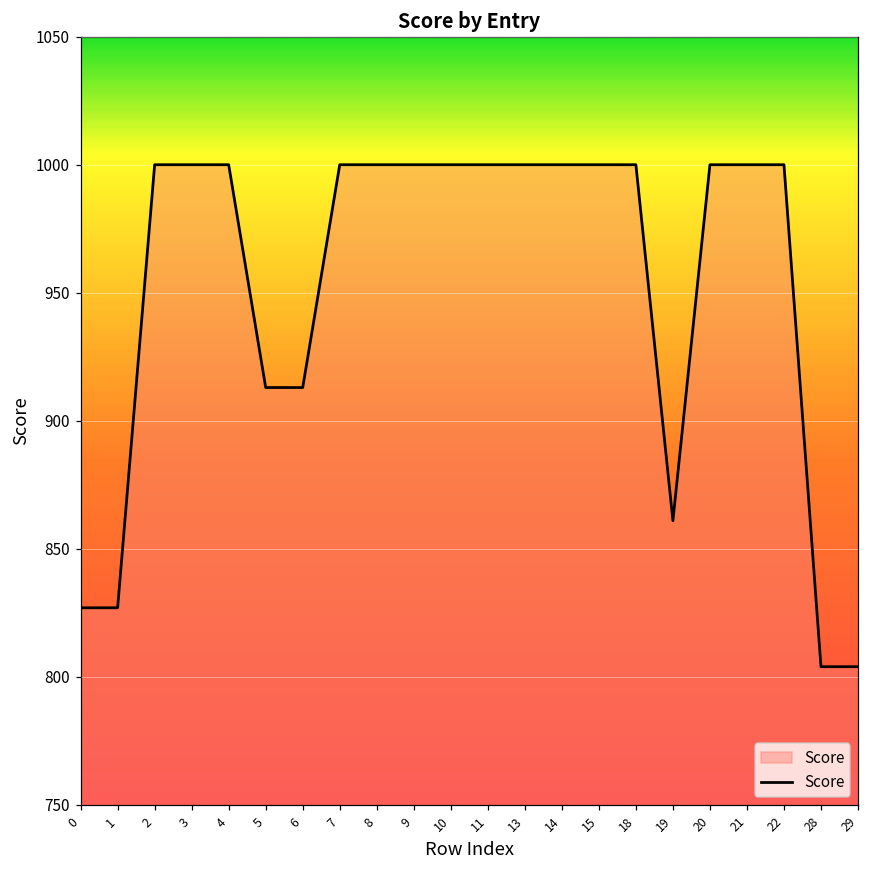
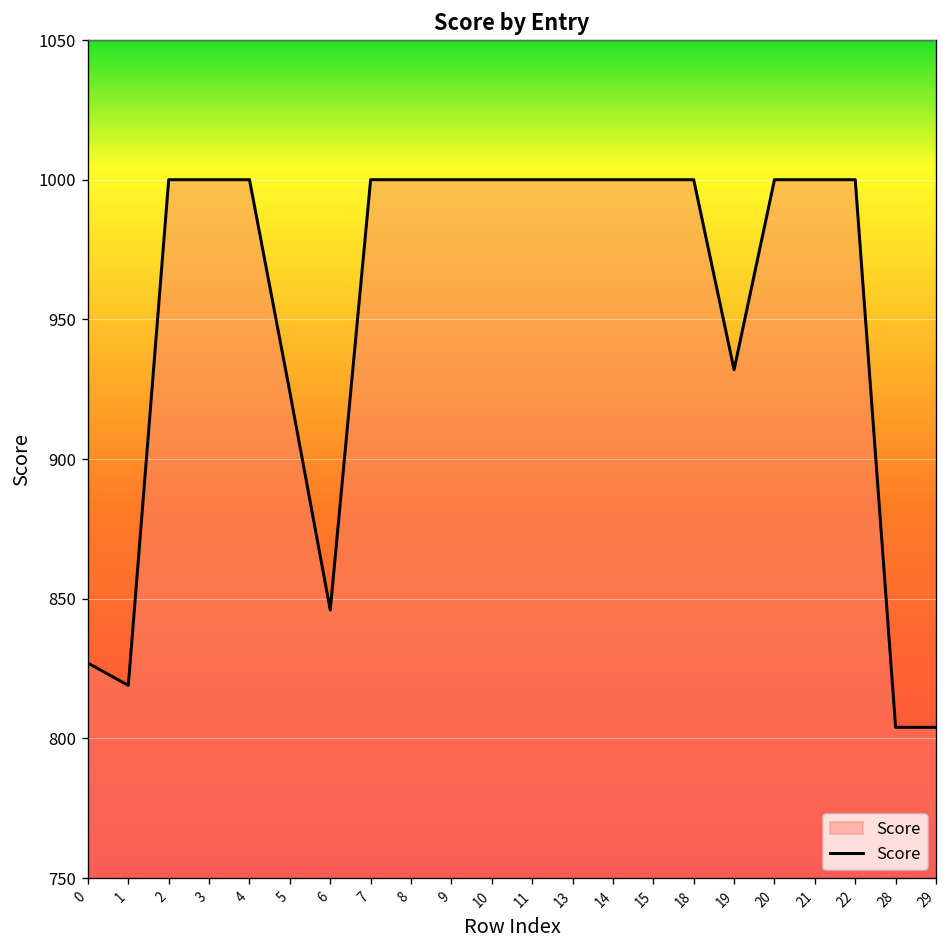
1: 827 -> 819
5: 913 -> 924
6: 913 -> 846
19: 861 -> 932
